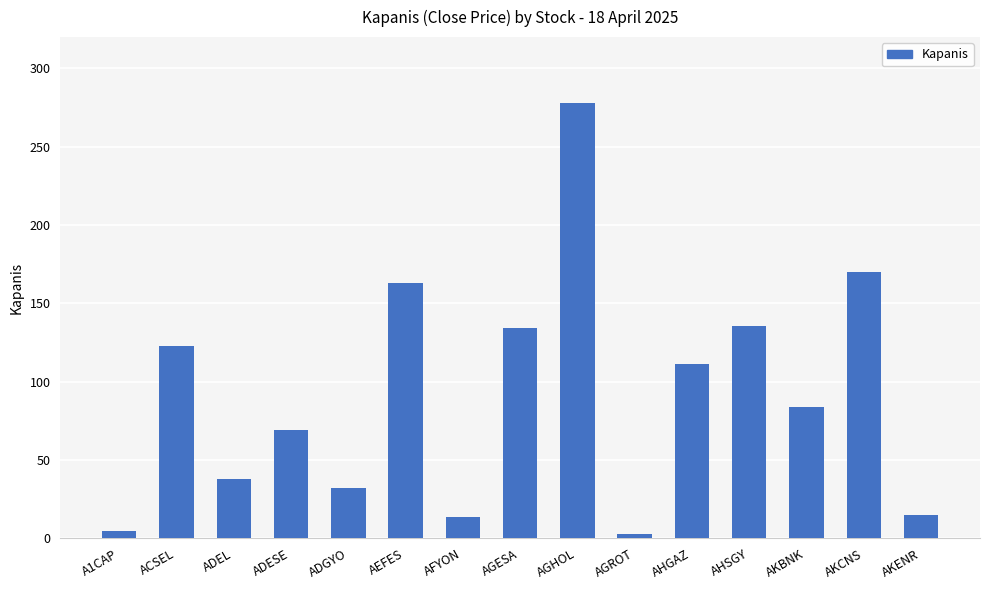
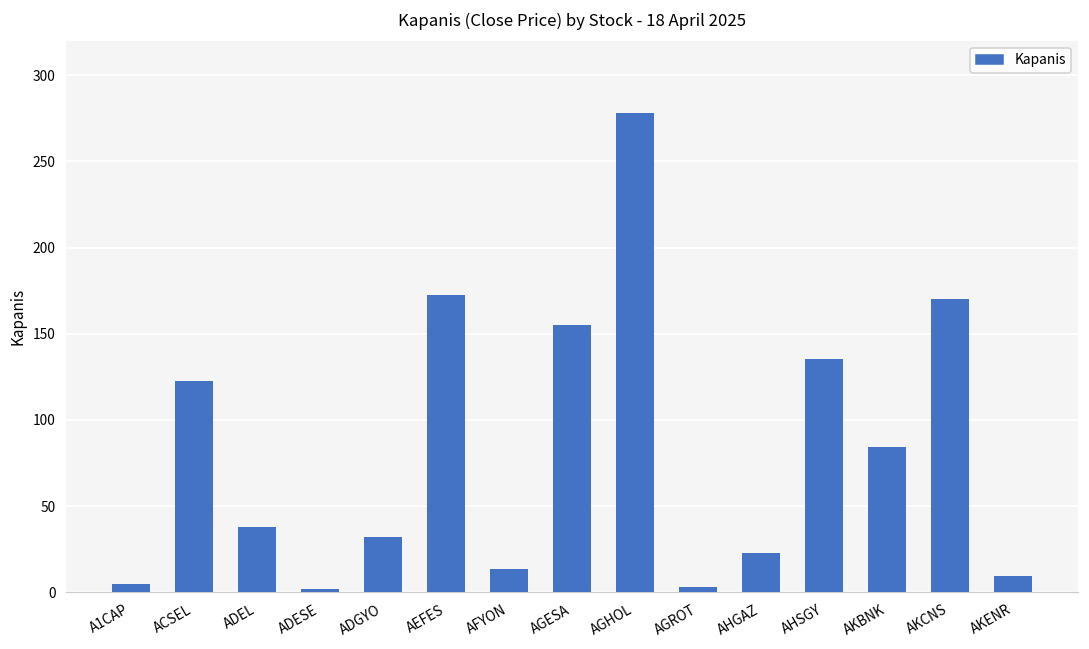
ADESE: 69 -> 2
AEFES: 163 -> 172
AGESA: 134 -> 155
AHGAZ: 111 -> 23
AKENR: 15 -> 9
